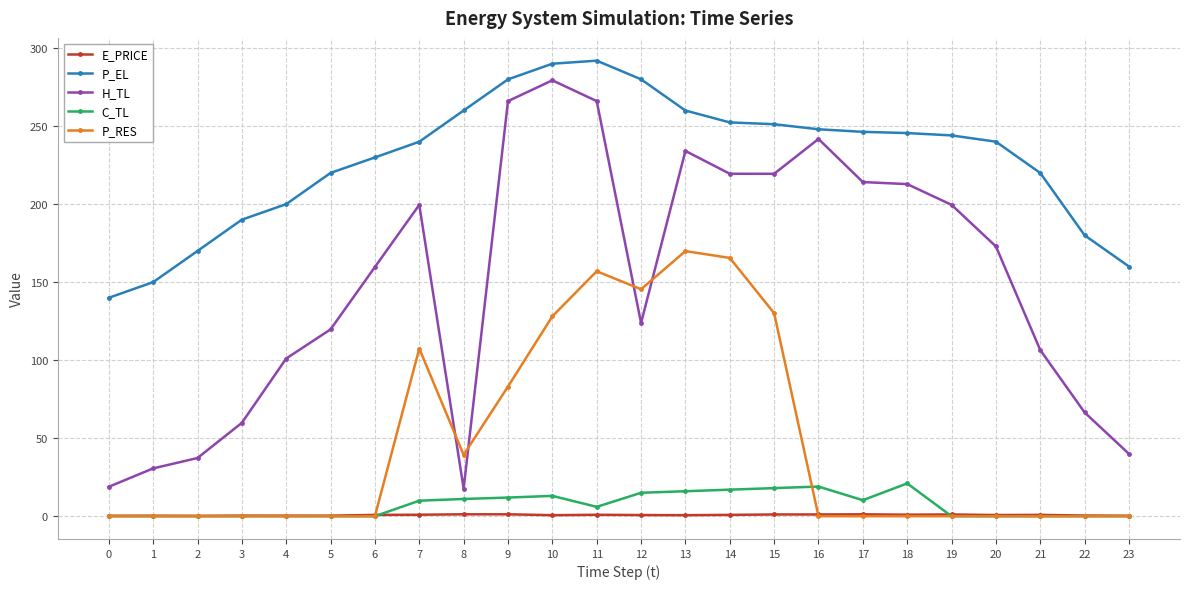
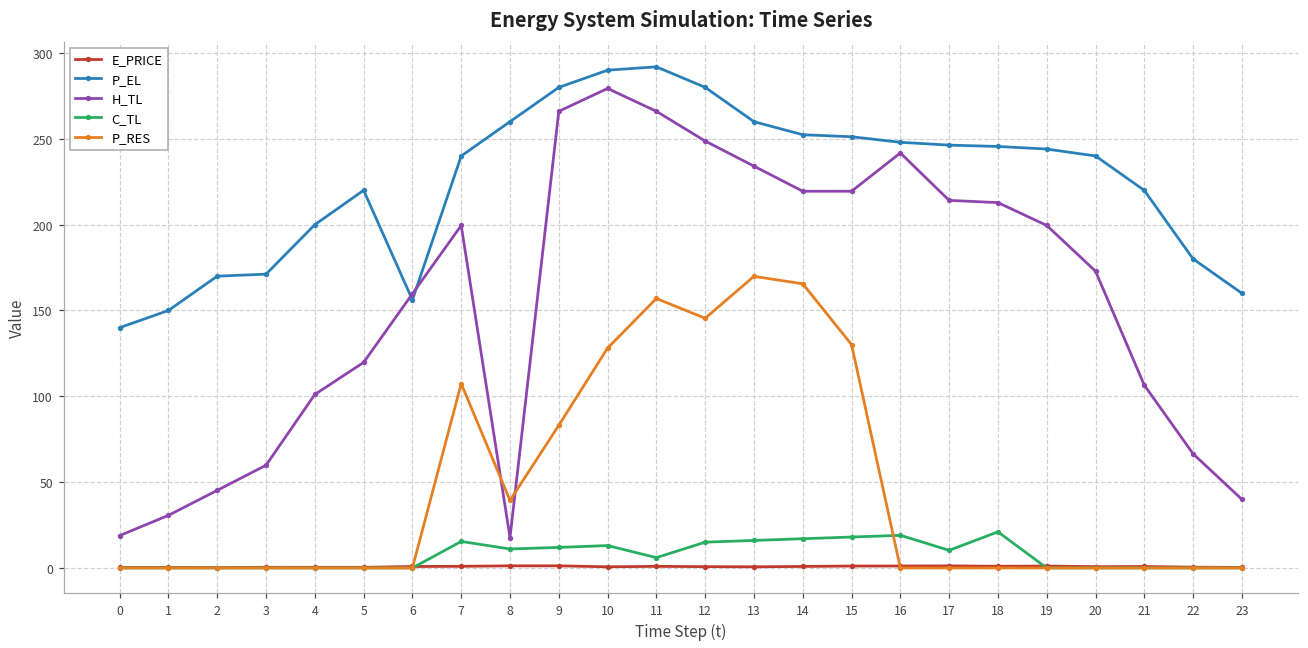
H_TL, 2: 37 -> 45
P_EL, 3: 190 -> 171
P_EL, 6: 230 -> 156
C_TL, 7: 10 -> 15
H_TL, 12: 124 -> 249
